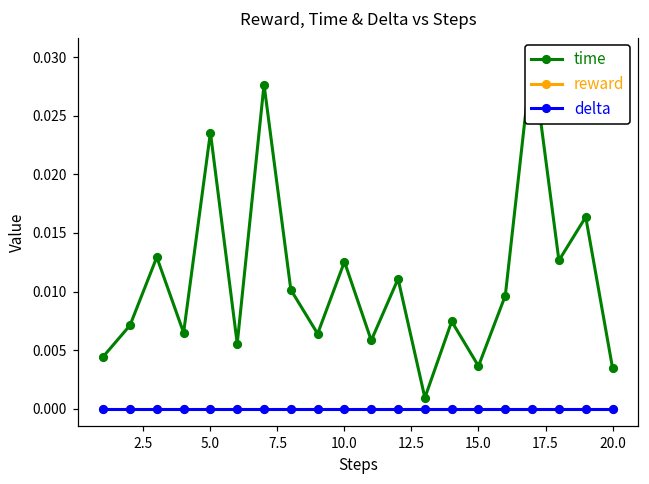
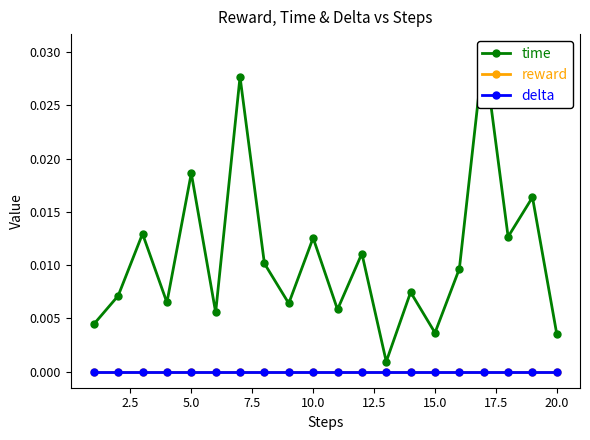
time, 5.0: 0.0236 -> 0.0186
